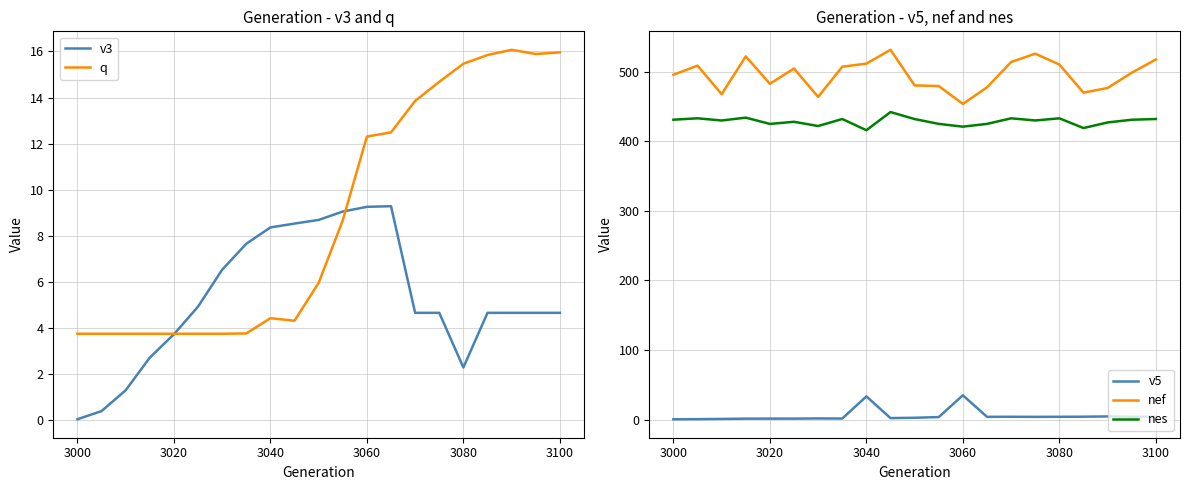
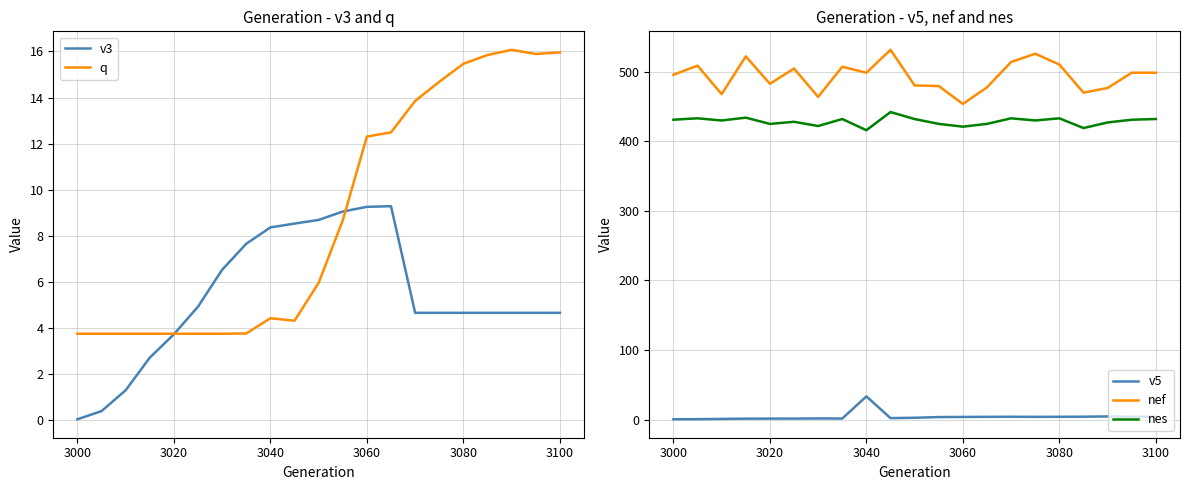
Generation - v3 and q, v3, 3080: 2.3 -> 4.7
Generation - v5, nef and nes, nef, 3040: 510 -> 500
Generation - v5, nef and nes, v5, 3060: 40 -> 0
Generation - v5, nef and nes, nef, 3100: 520 -> 500
